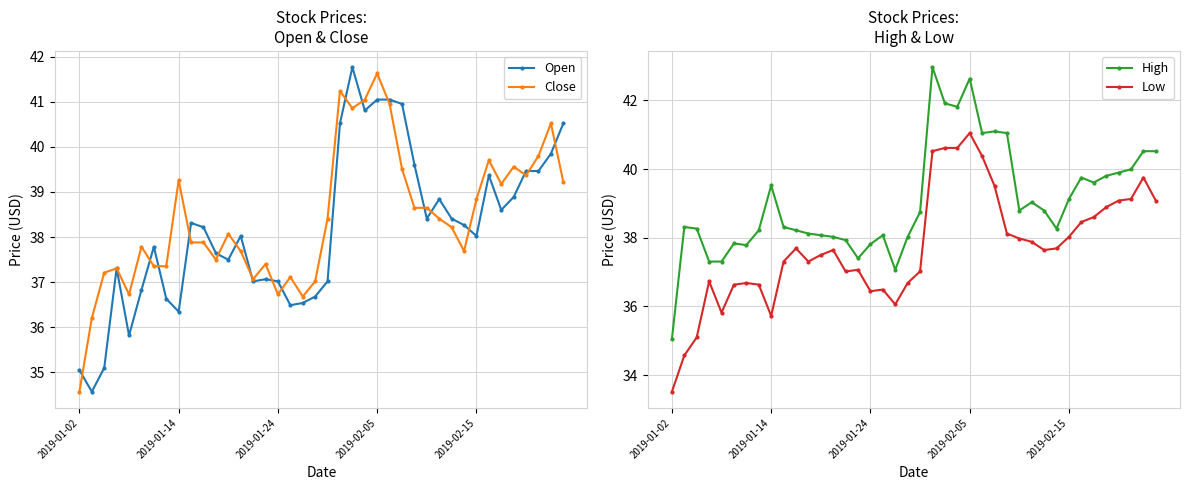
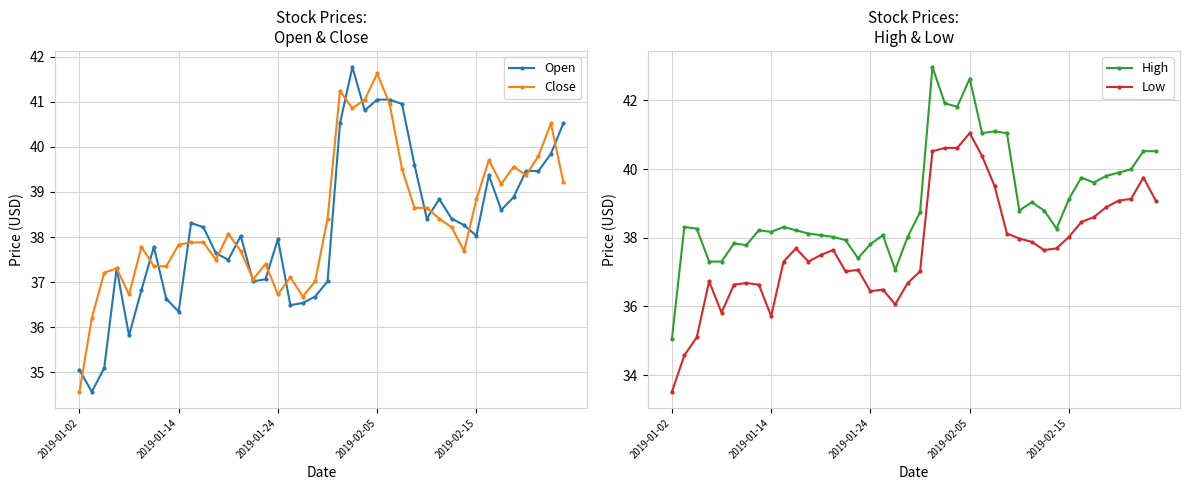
Stock Prices: Open & Close, Close, 2019-01-14: 39.3 -> 37.8
Stock Prices: Open & Close, Open, 2019-01-24: 37.0 -> 38.0
Stock Prices: High & Low, High, 2019-01-14: 39.5 -> 38.2
